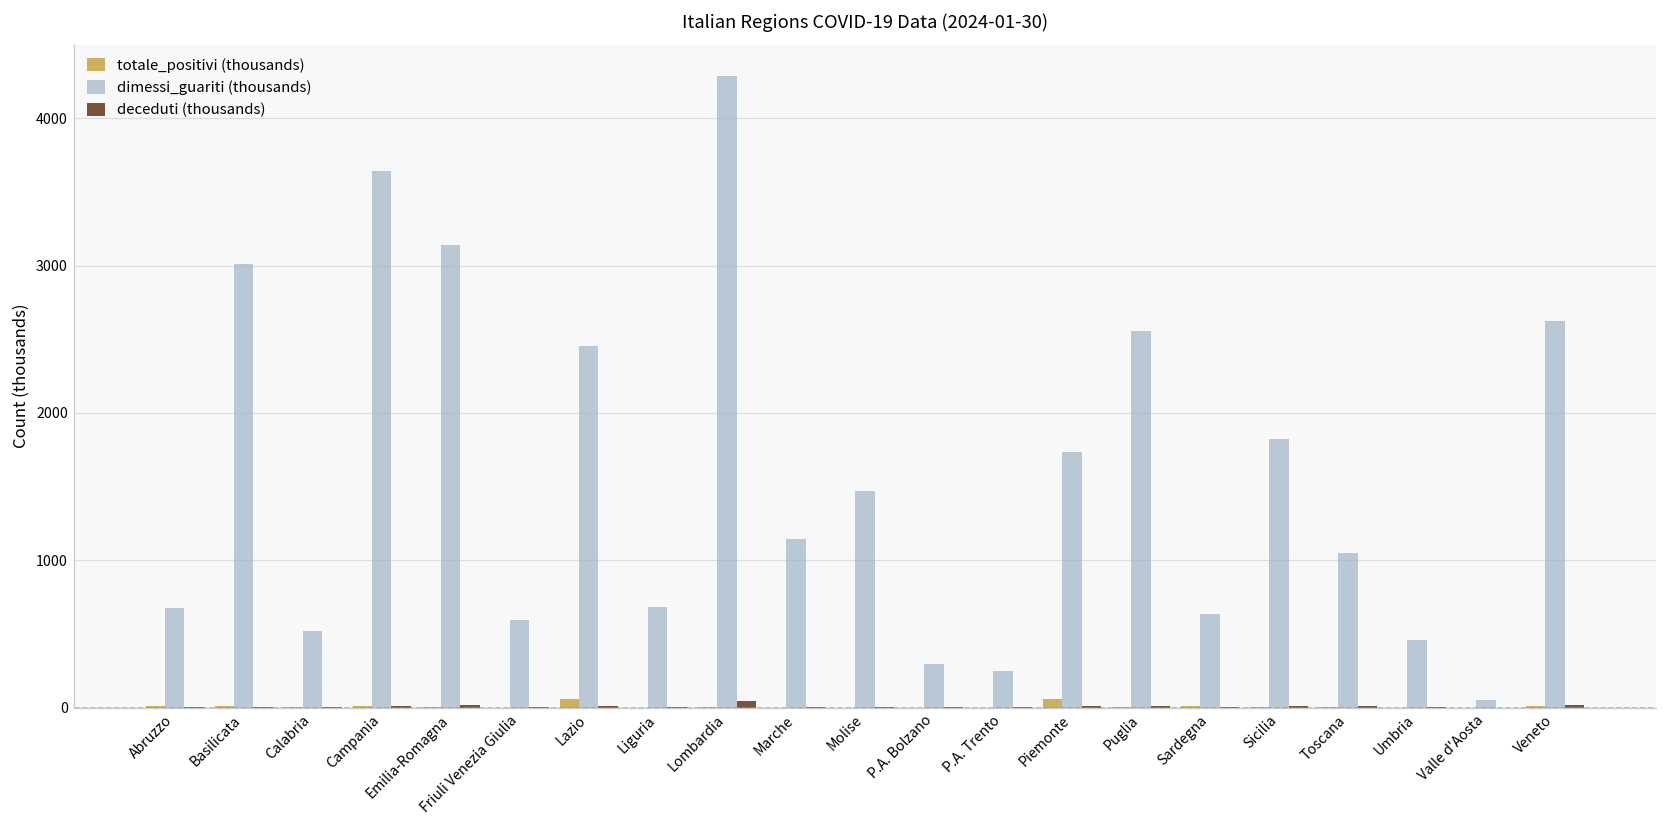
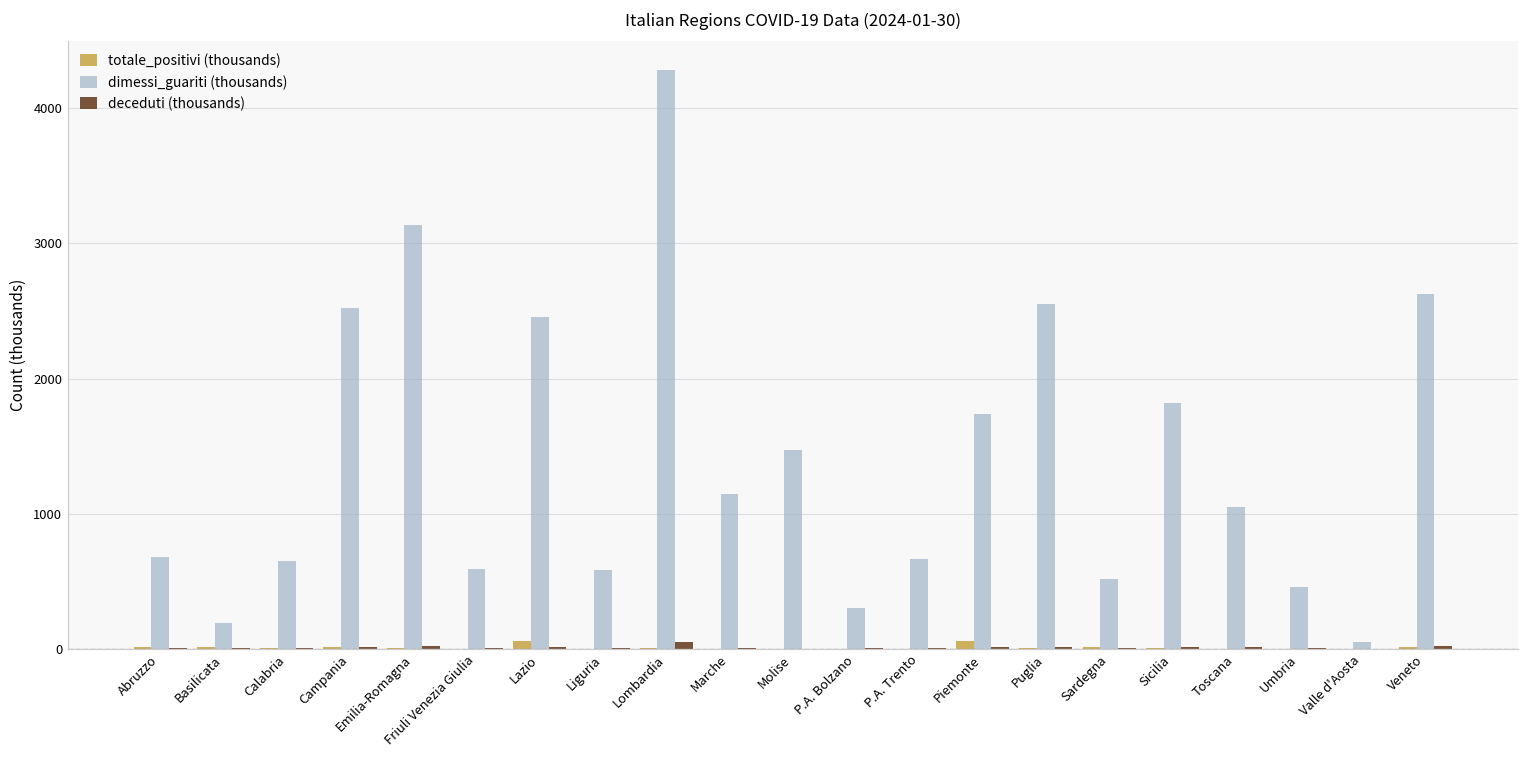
dimessi_guariti (thousands), Basilicata: 3010 -> 190
dimessi_guariti (thousands), Calabria: 520 -> 650
dimessi_guariti (thousands), Campania: 3640 -> 2520
dimessi_guariti (thousands), Liguria: 680 -> 580
dimessi_guariti (thousands), P.A. Trento: 250 -> 660
dimessi_guariti (thousands), Sardegna: 630 -> 510
